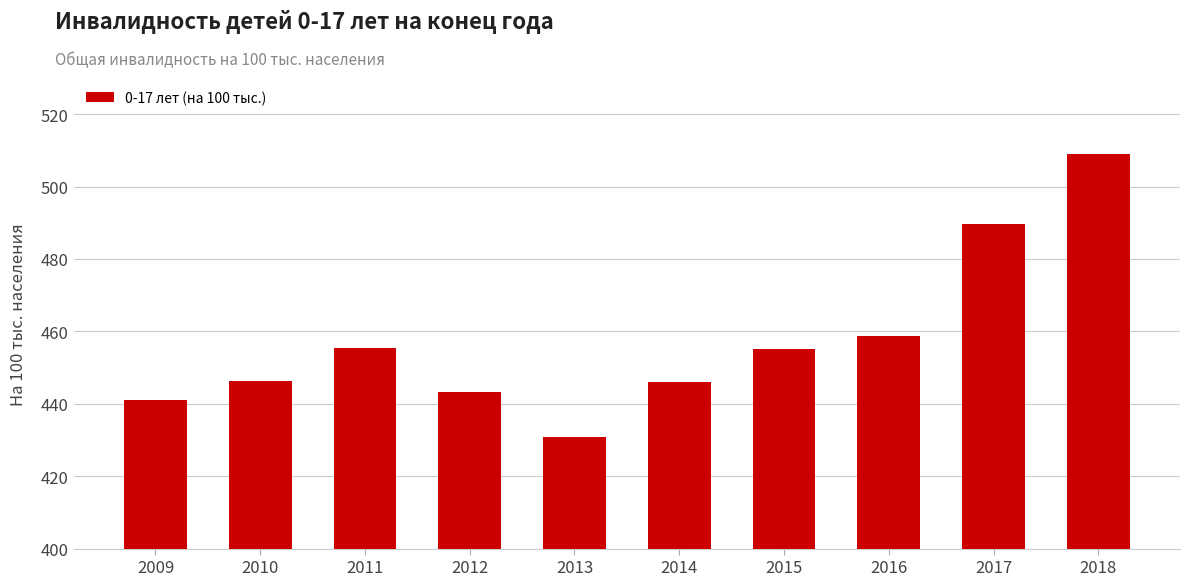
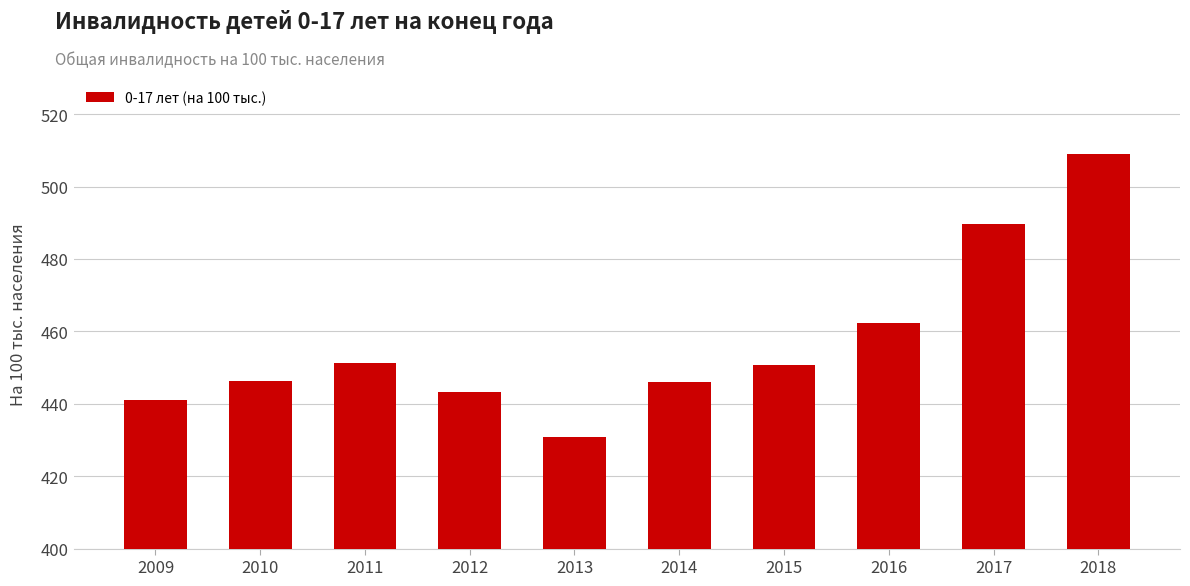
2011: 455 -> 451
2015: 455 -> 451
2016: 459 -> 462
